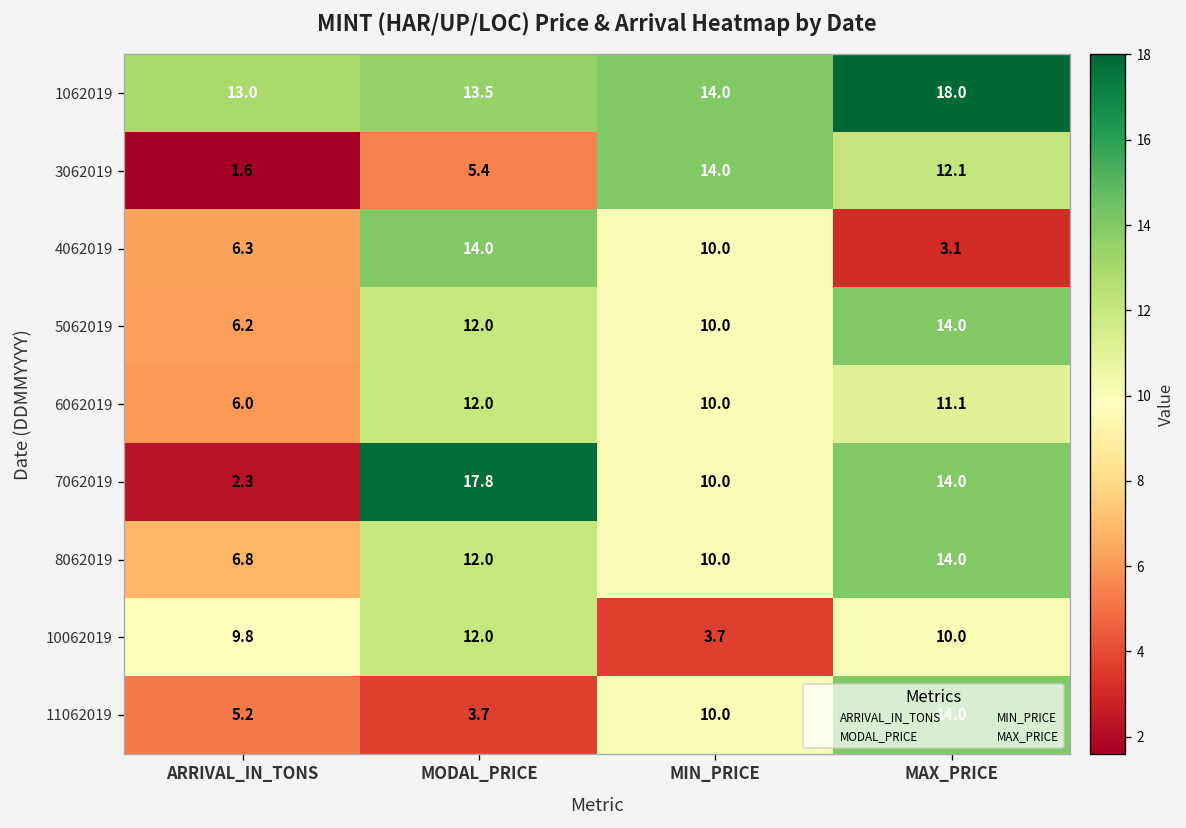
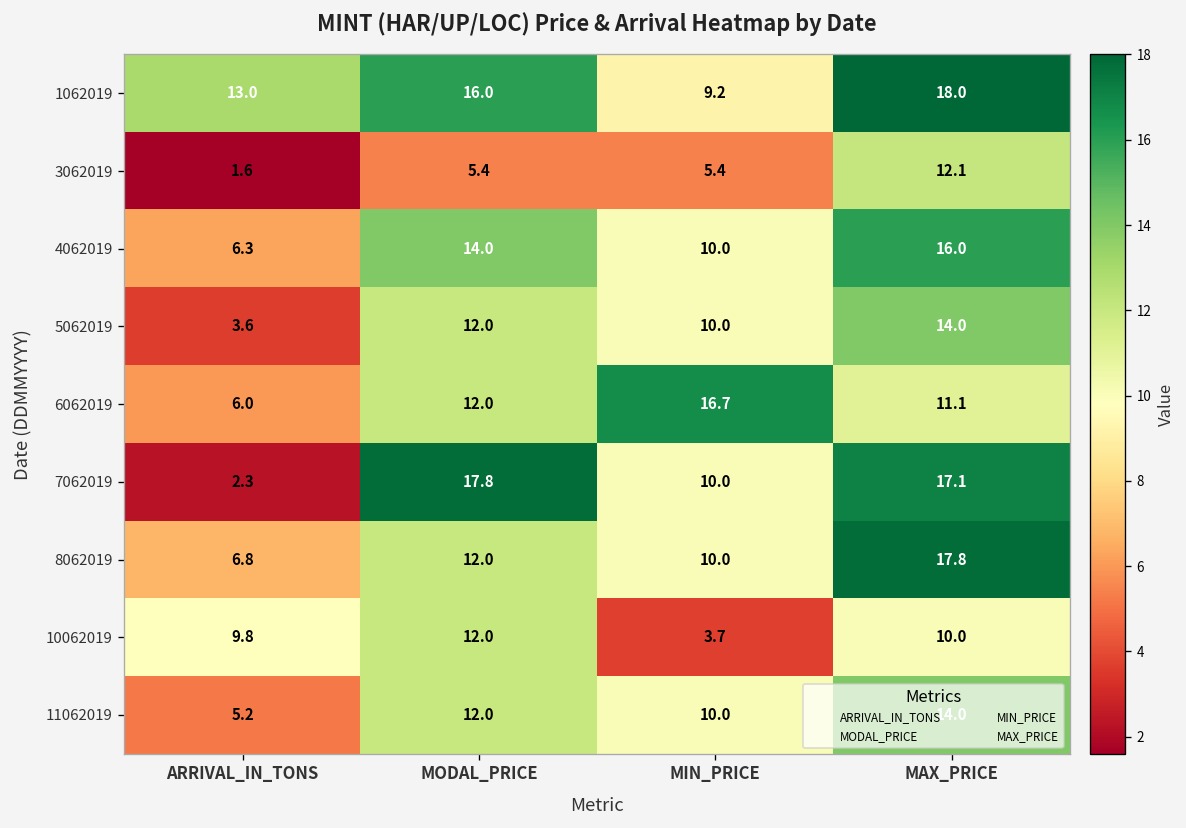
1062019, MODAL_PRICE: 13.5 -> 16.0
1062019, MIN_PRICE: 14.0 -> 9.2
3062019, MIN_PRICE: 14.0 -> 5.4
4062019, MAX_PRICE: 3.1 -> 16.0
5062019, ARRIVAL_IN_TONS: 6.2 -> 3.6
6062019, MIN_PRICE: 10.0 -> 16.7
7062019, MAX_PRICE: 14.0 -> 17.1
8062019, MAX_PRICE: 14.0 -> 17.8
11062019, MODAL_PRICE: 3.7 -> 12.0
